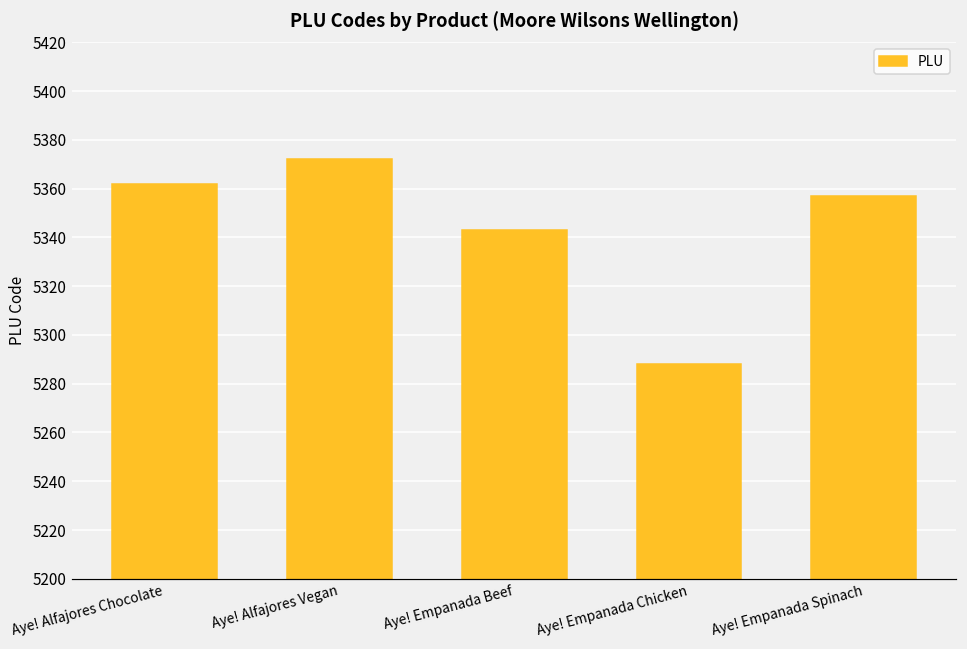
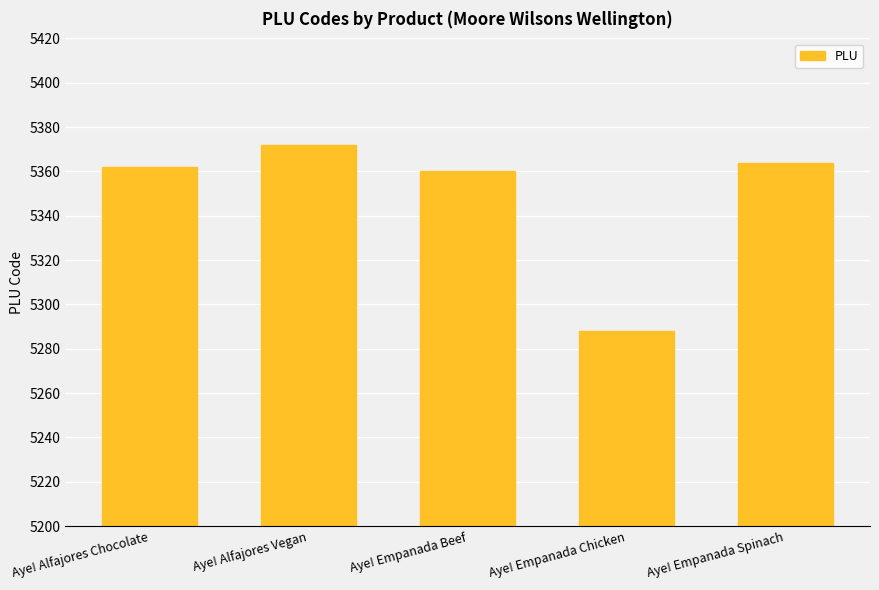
Aye! Empanada Beef: 5343 -> 5360
Aye! Empanada Spinach: 5357 -> 5364
